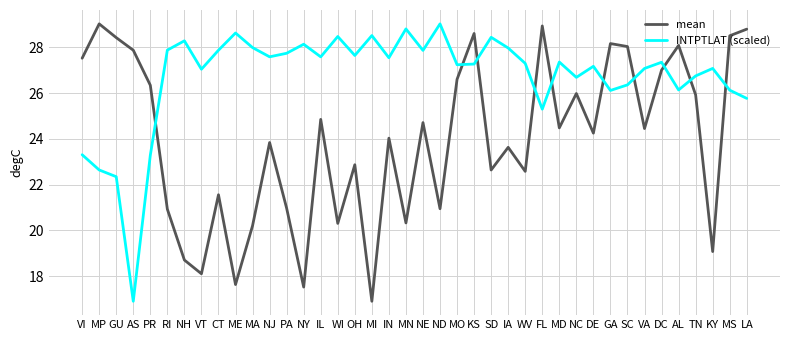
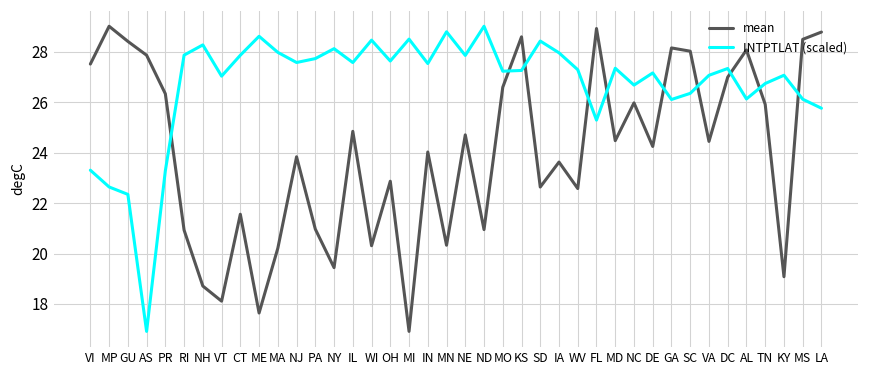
mean, NY: 17.5 -> 19.4
